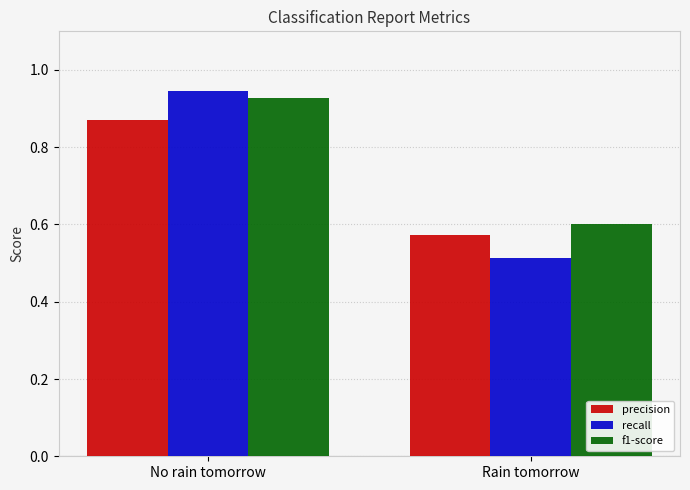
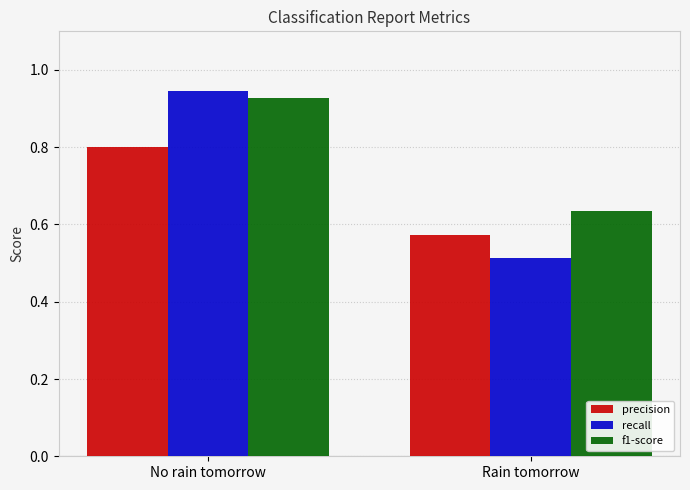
precision, No rain tomorrow: 0.87 -> 0.80
f1-score, Rain tomorrow: 0.60 -> 0.63
